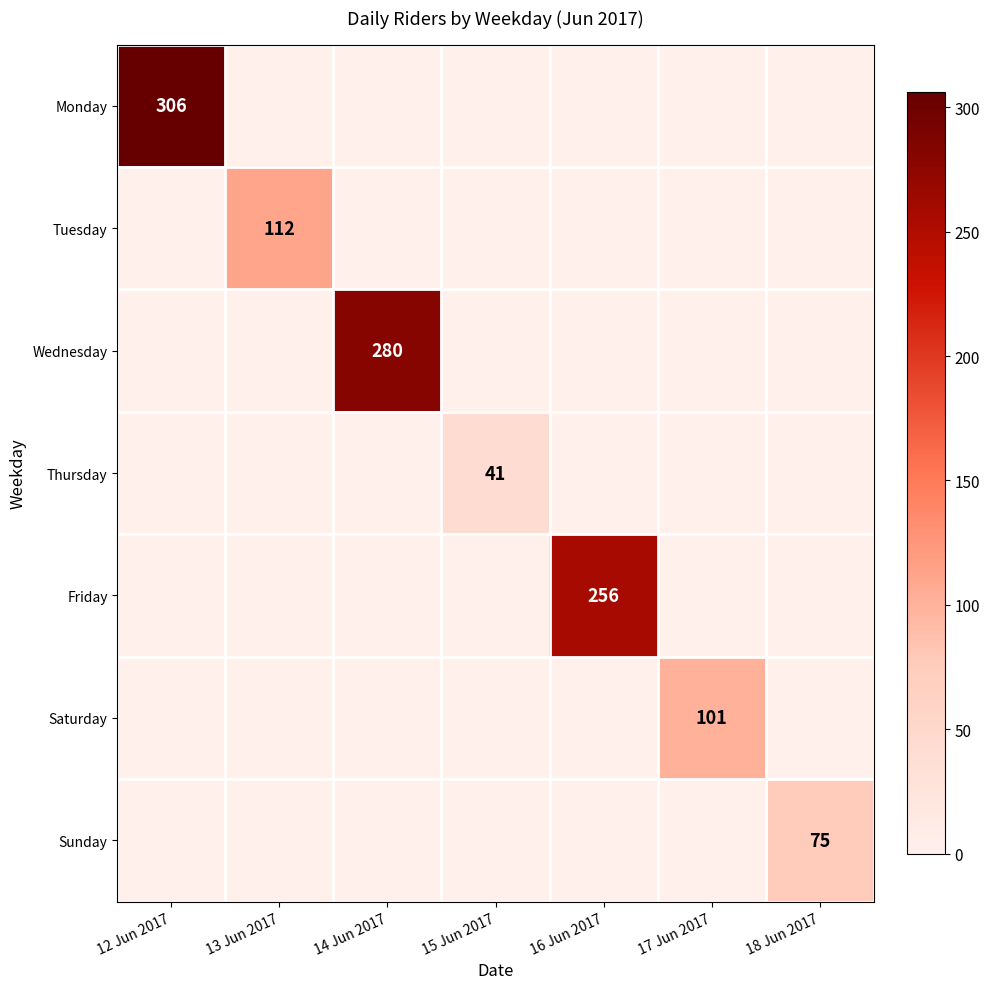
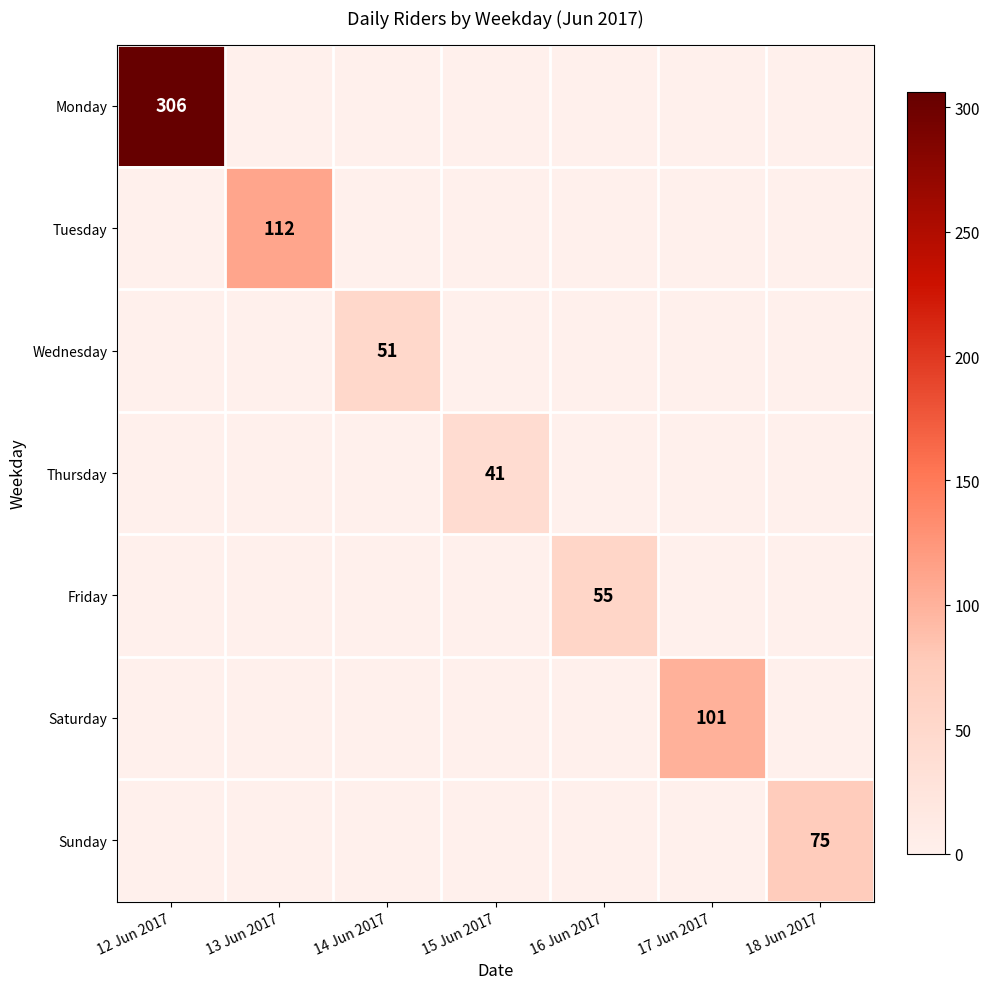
Wednesday, 14 Jun 2017: 280 -> 51
Friday, 16 Jun 2017: 256 -> 55
